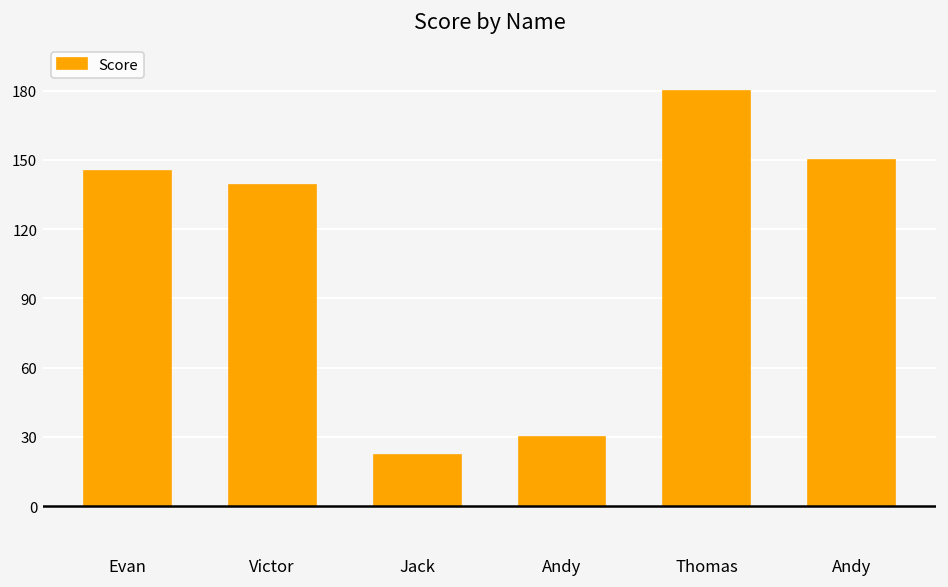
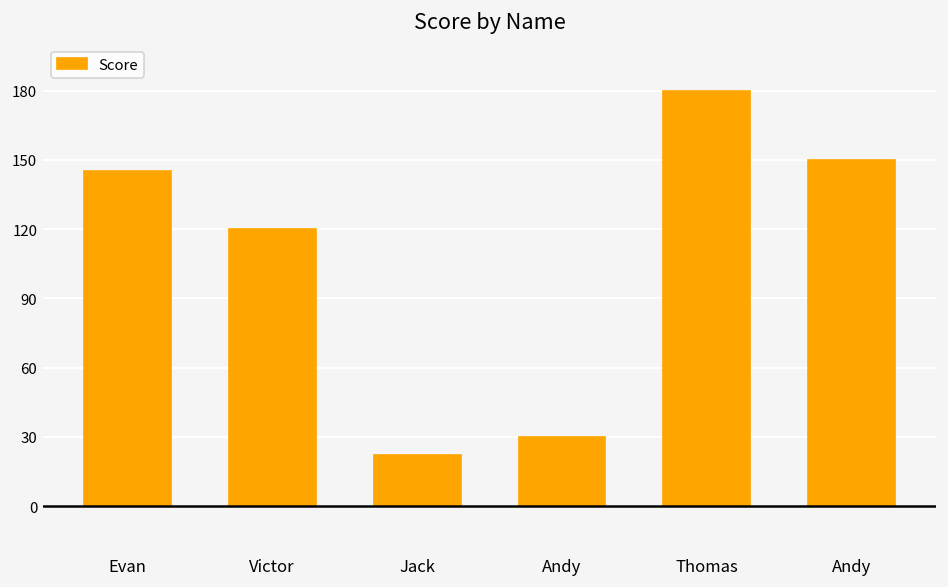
Victor: 139 -> 120
